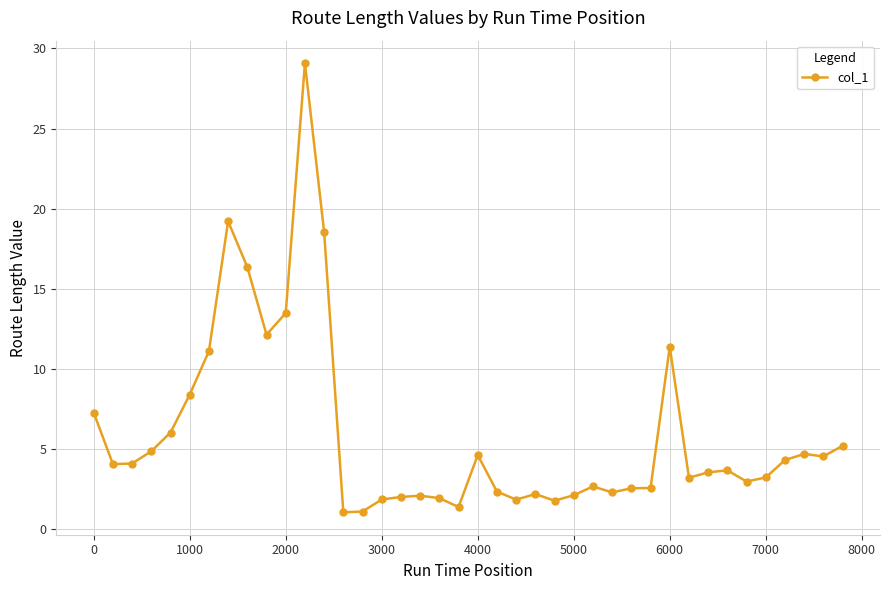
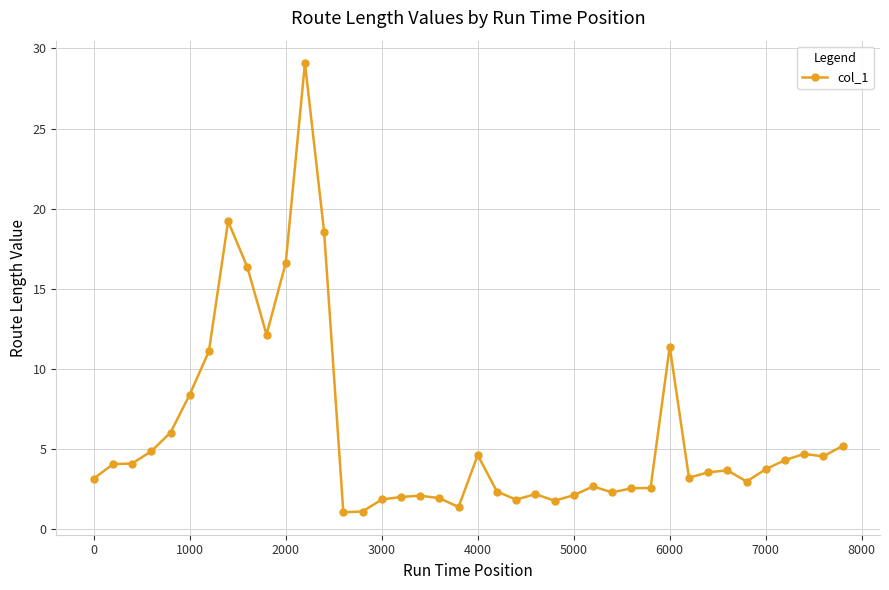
0: 7.3 -> 3.1
2000: 13.5 -> 16.6
7000: 3.2 -> 3.7
